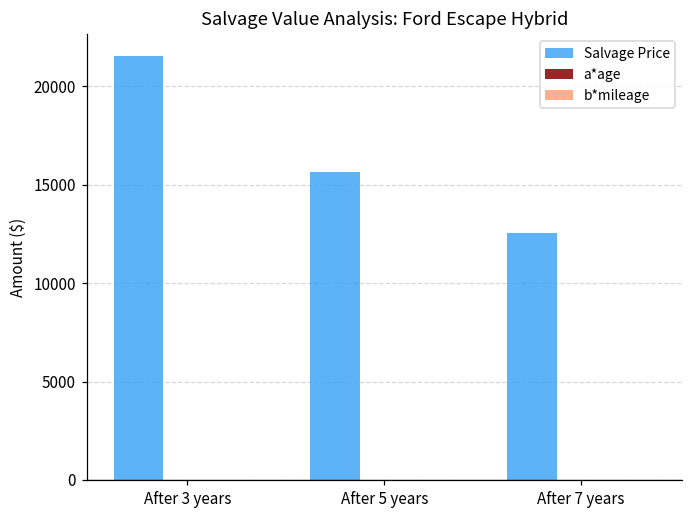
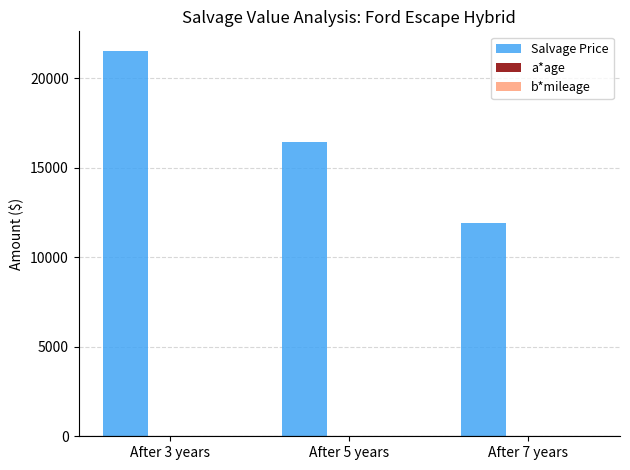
Salvage Price, After 5 years: 15600 -> 16500
Salvage Price, After 7 years: 12600 -> 11900
